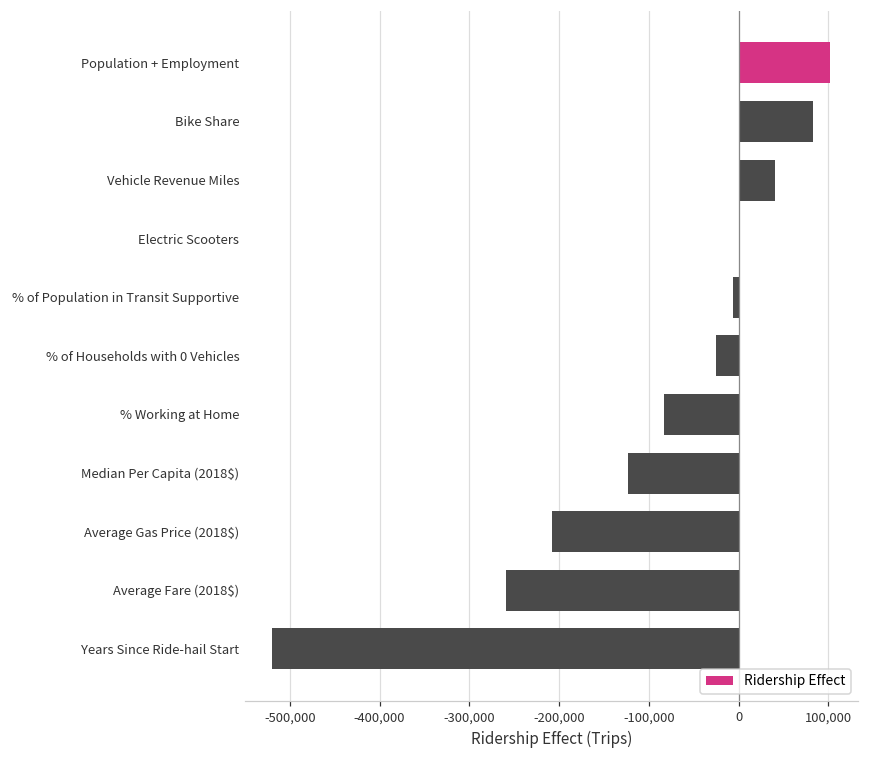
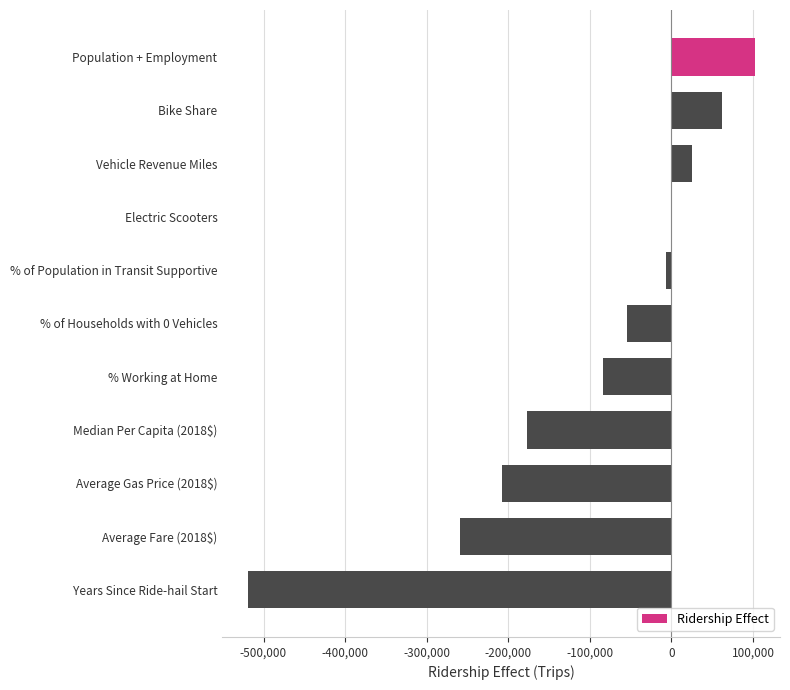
Bike Share: 80,000 -> 60,000
Vehicle Revenue Miles: 40,000 -> 30,000
% of Households with 0 Vehicles: -20,000 -> -50,000
Median Per Capita (2018$): -120,000 -> -180,000
